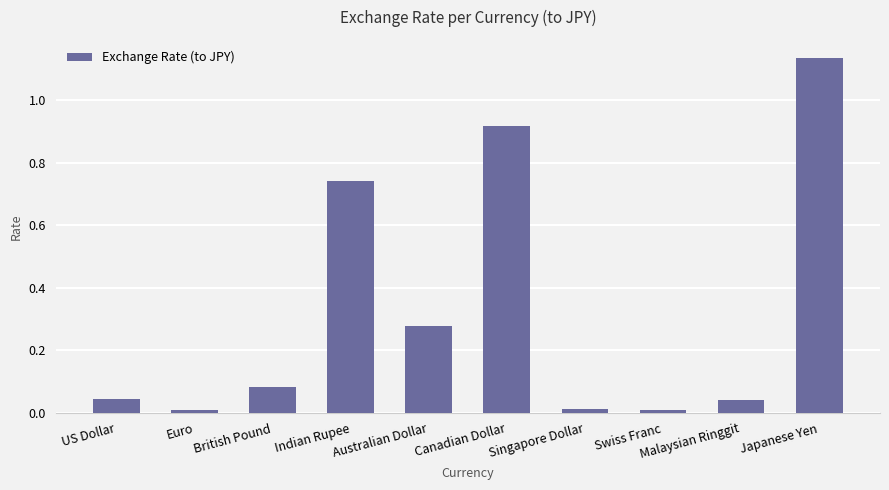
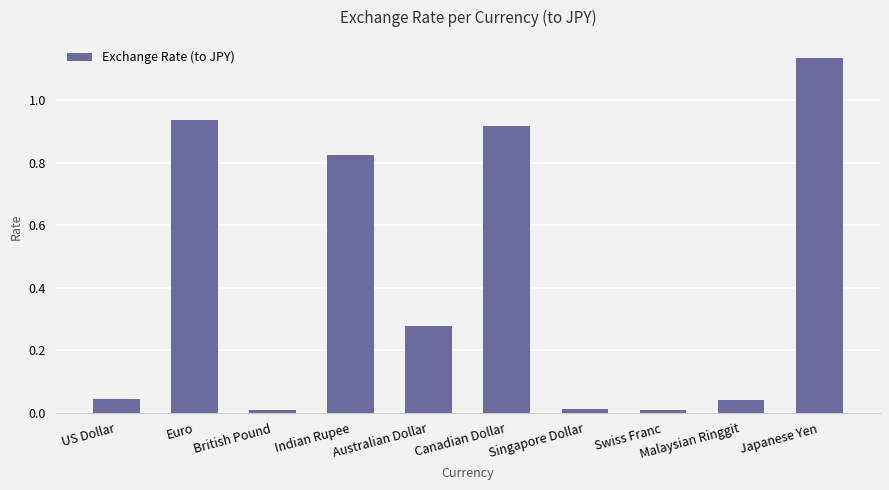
Euro: 0.01 -> 0.94
British Pound: 0.08 -> 0.01
Indian Rupee: 0.74 -> 0.82
